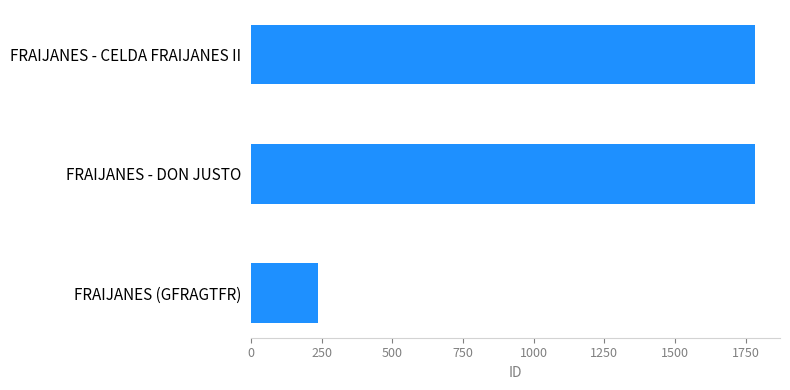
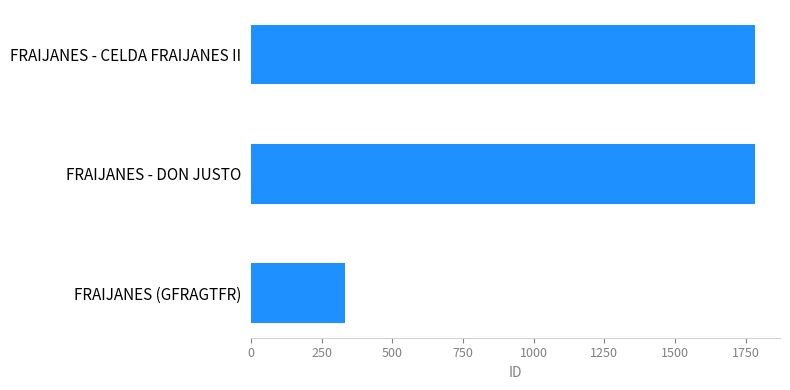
FRAIJANES (GFRAGTFR): 240 -> 330
